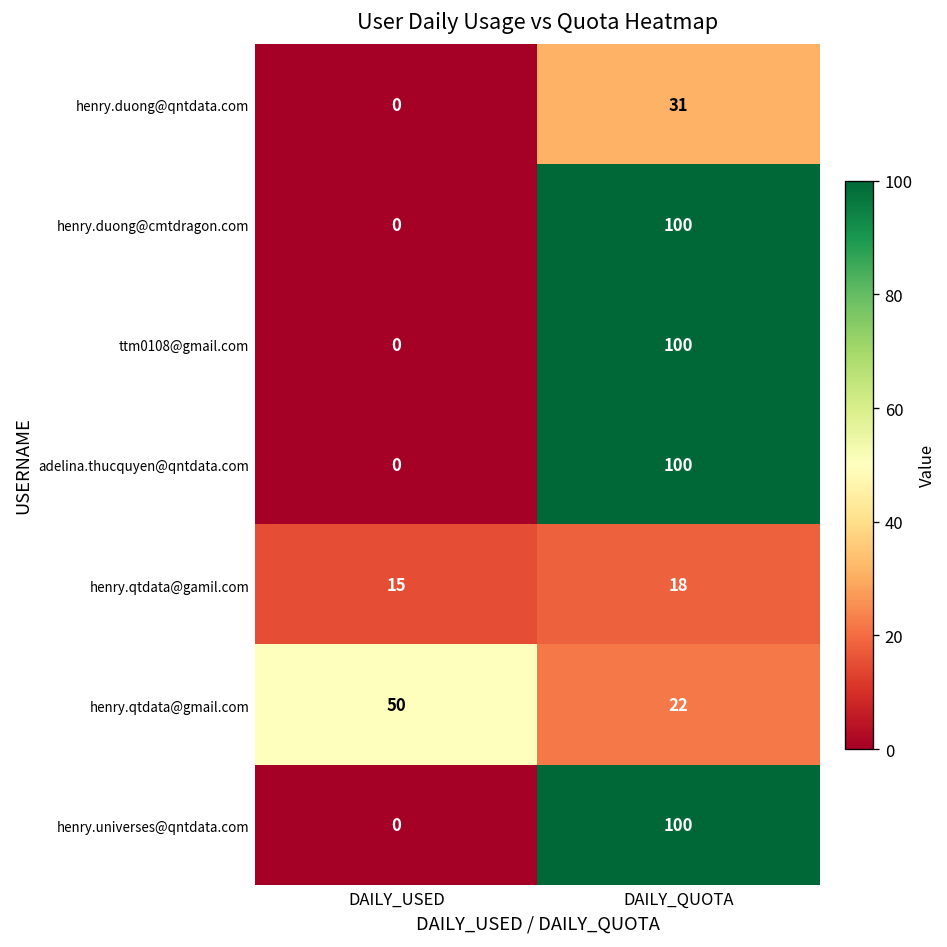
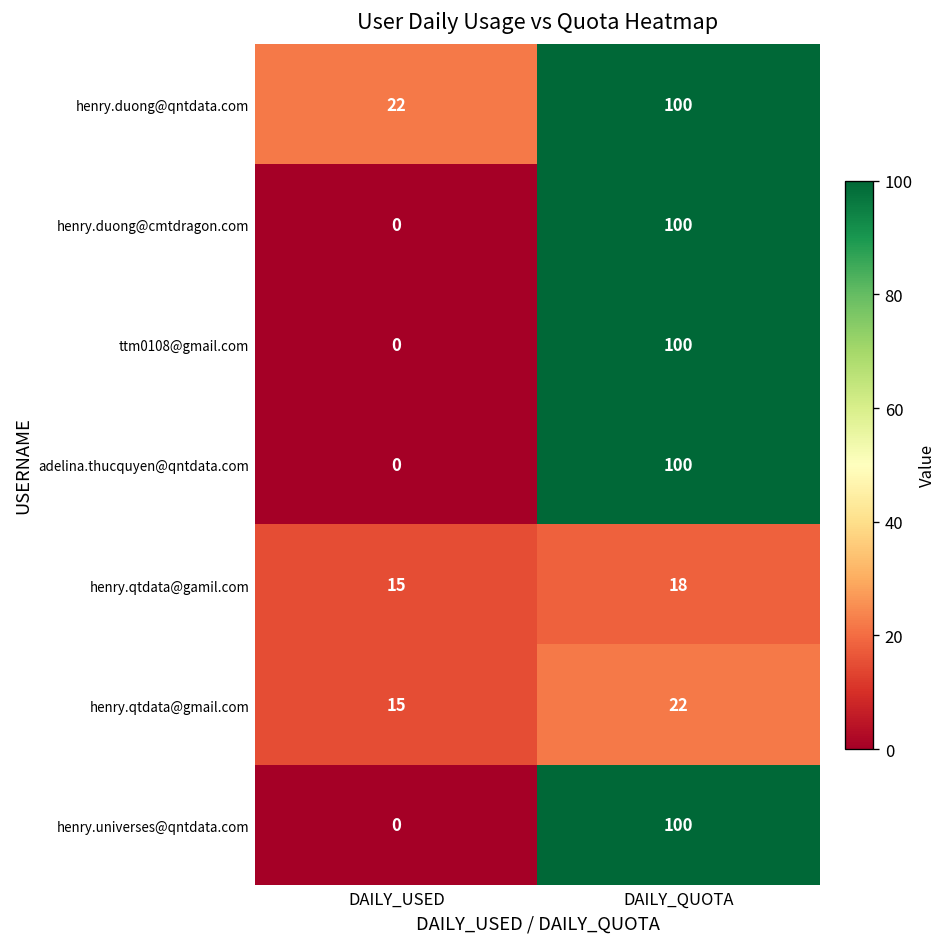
henry.duong@qntdata.com, DAILY_USED: 0 -> 22
henry.duong@qntdata.com, DAILY_QUOTA: 31 -> 100
henry.qtdata@gmail.com, DAILY_USED: 50 -> 15
